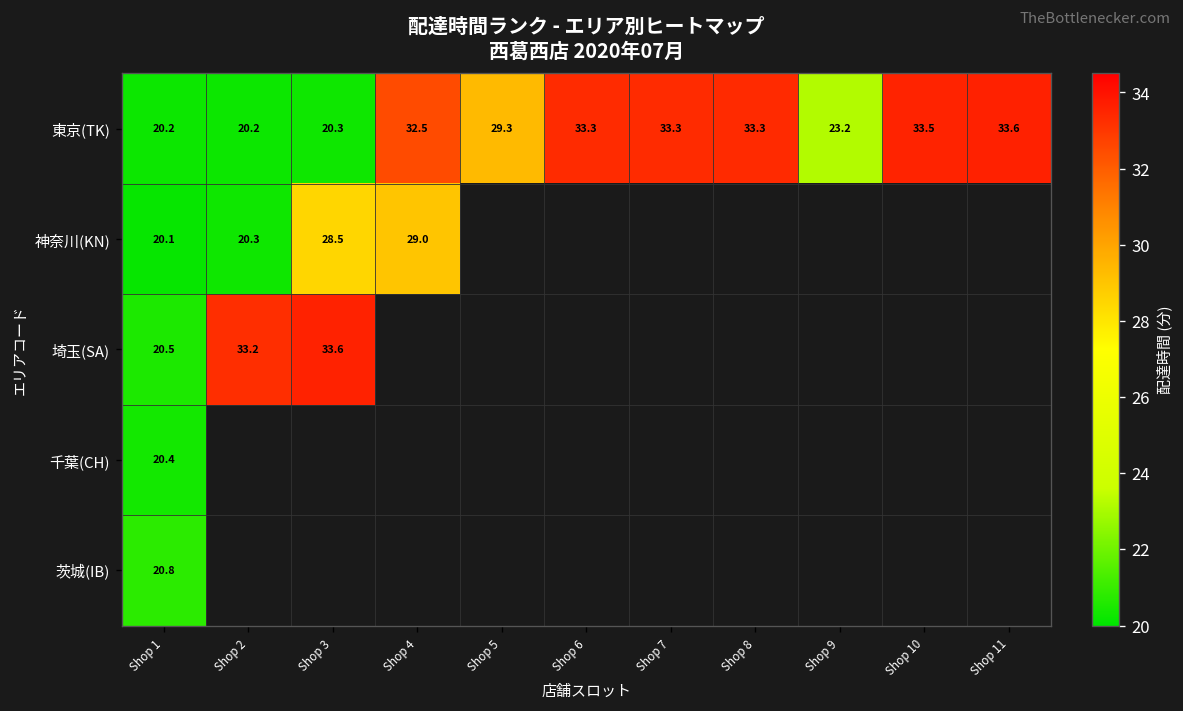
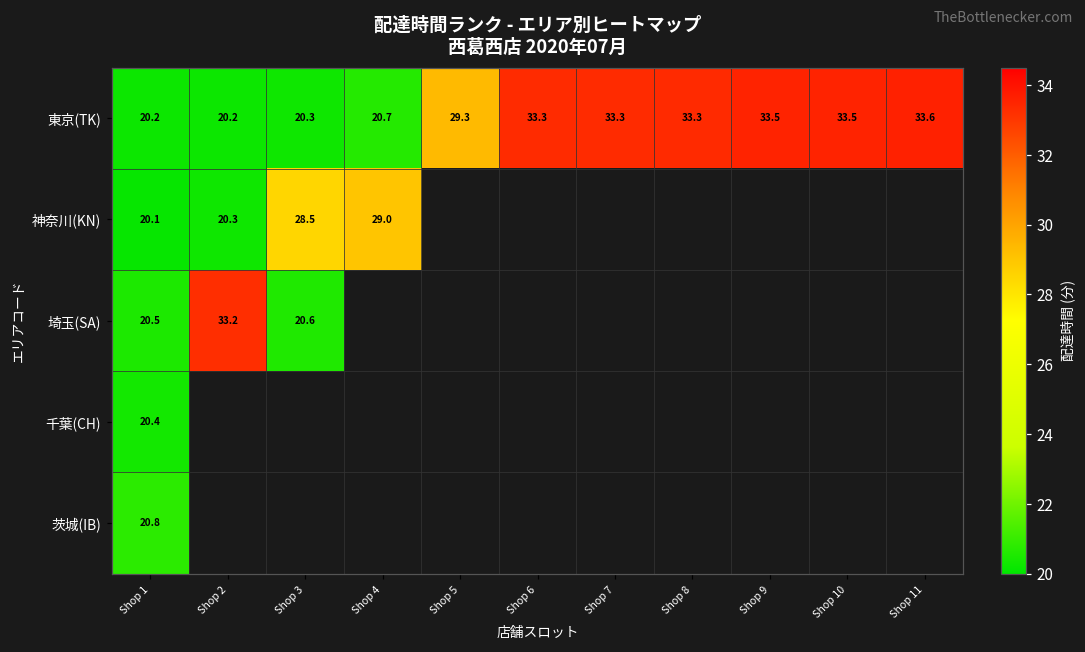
東京(TK), Shop 4: 32.5 -> 20.7
東京(TK), Shop 9: 23.2 -> 33.5
埼玉(SA), Shop 3: 33.6 -> 20.6
